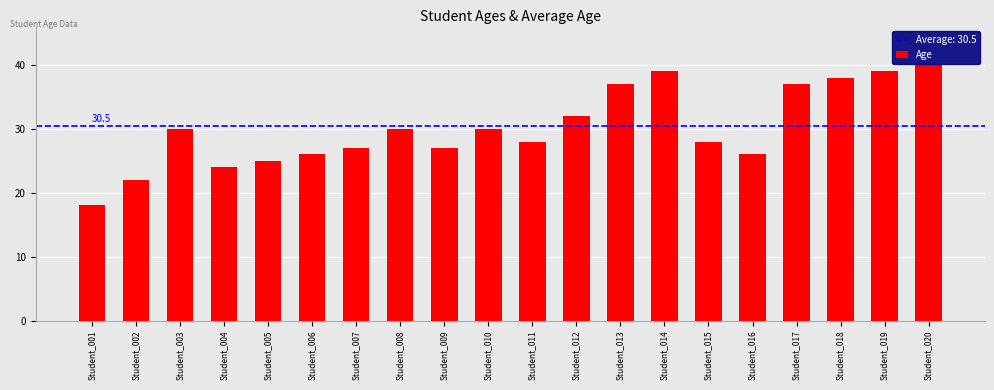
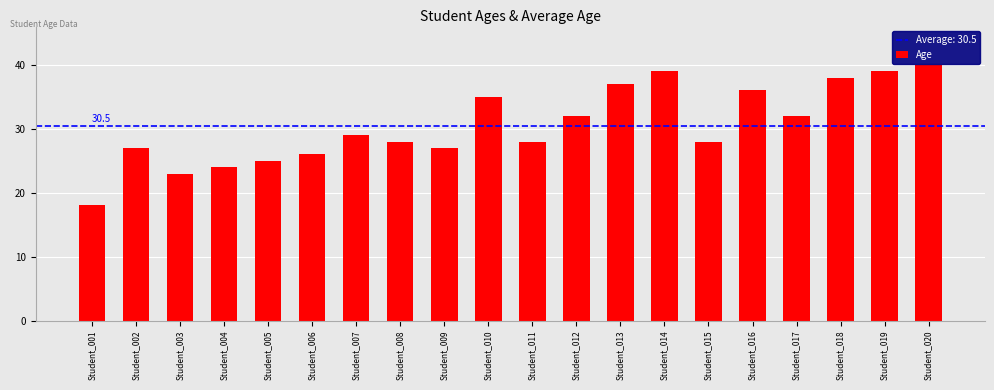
Student_002: 22 -> 27
Student_003: 30 -> 23
Student_007: 27 -> 29
Student_008: 30 -> 28
Student_010: 30 -> 35
Student_016: 26 -> 36
Student_017: 37 -> 32
